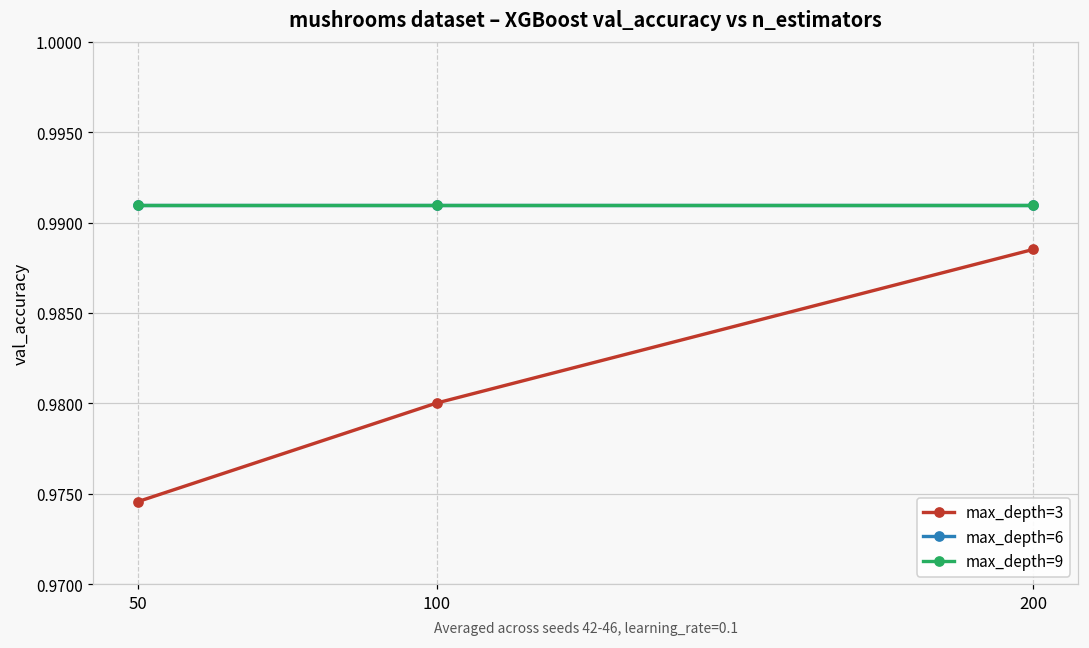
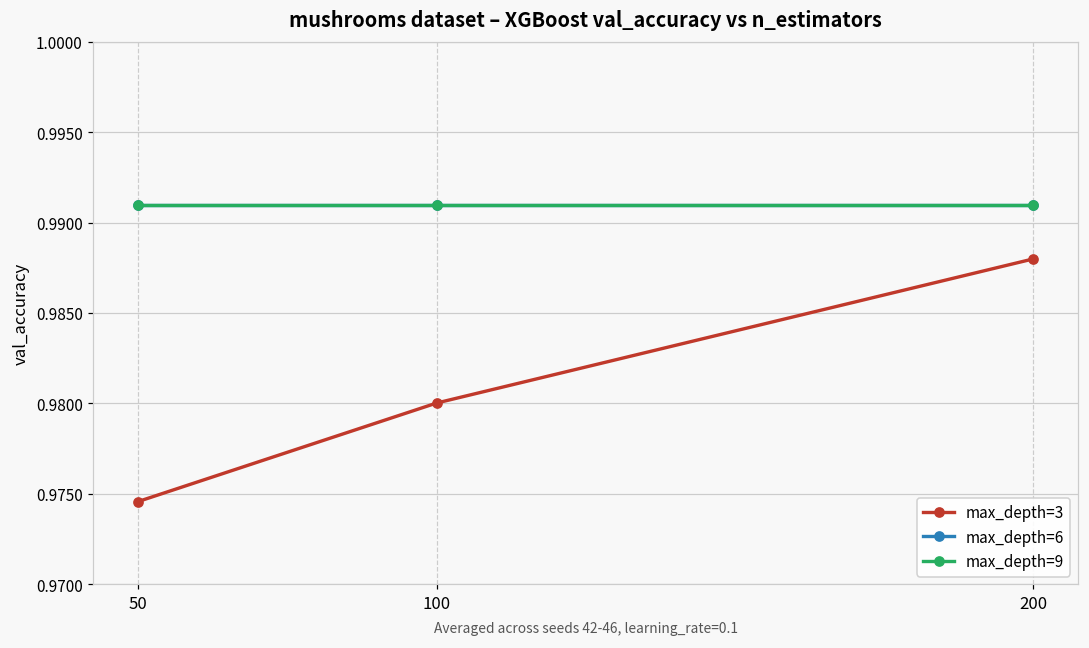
max_depth=3, 200: 0.9885 -> 0.9880
